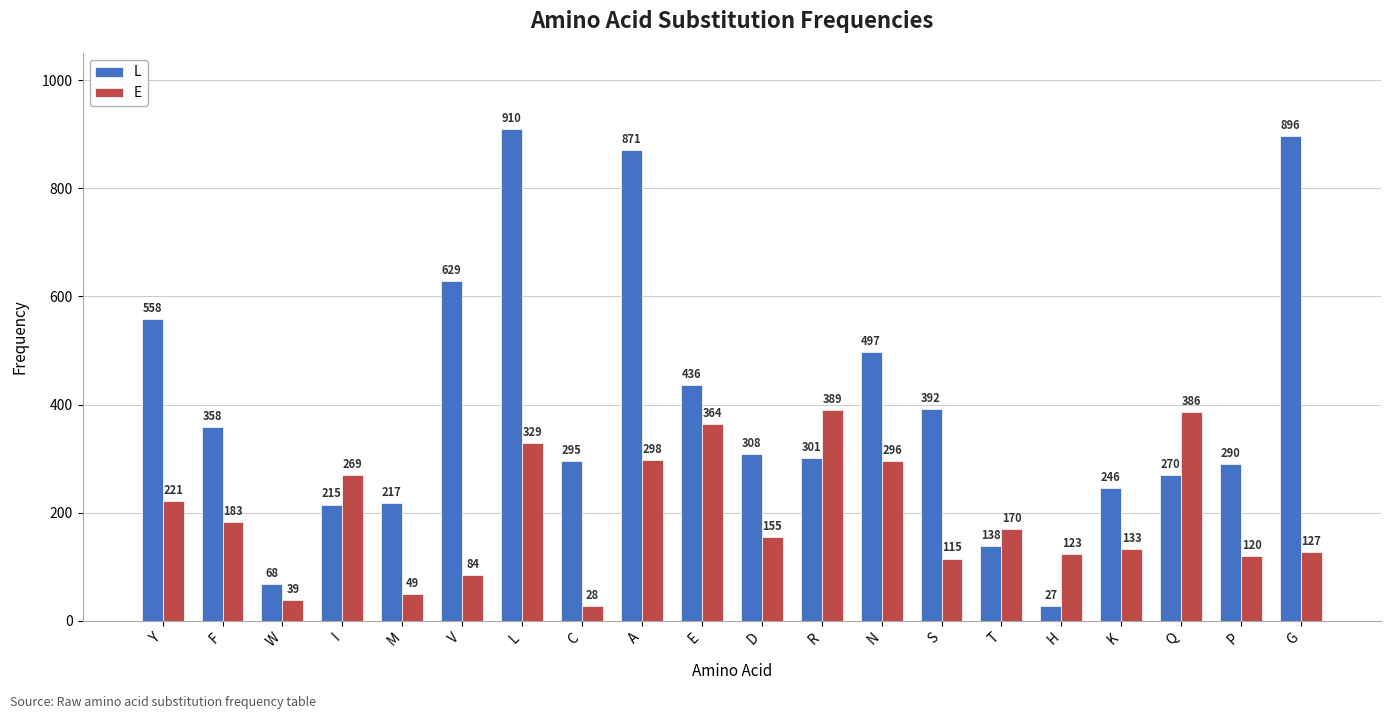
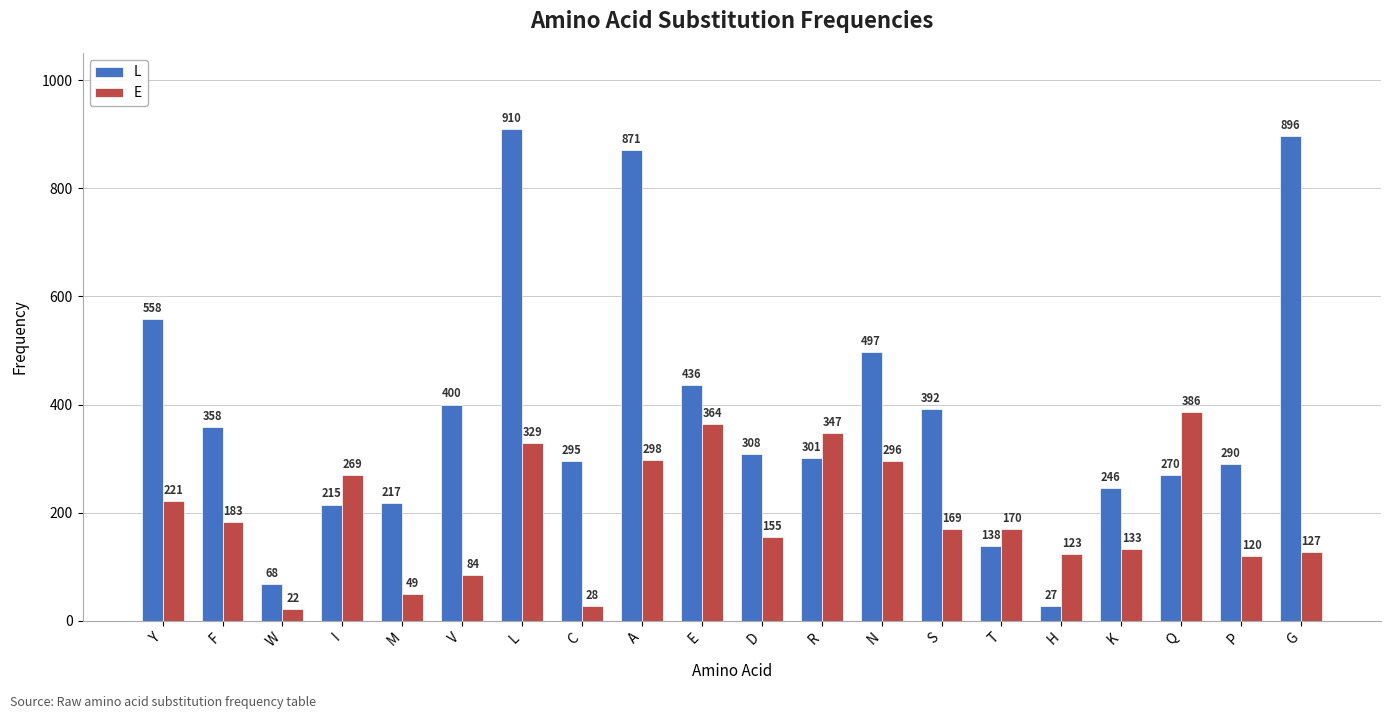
E, W: 39 -> 22
L, V: 629 -> 400
E, R: 389 -> 347
E, S: 115 -> 169
